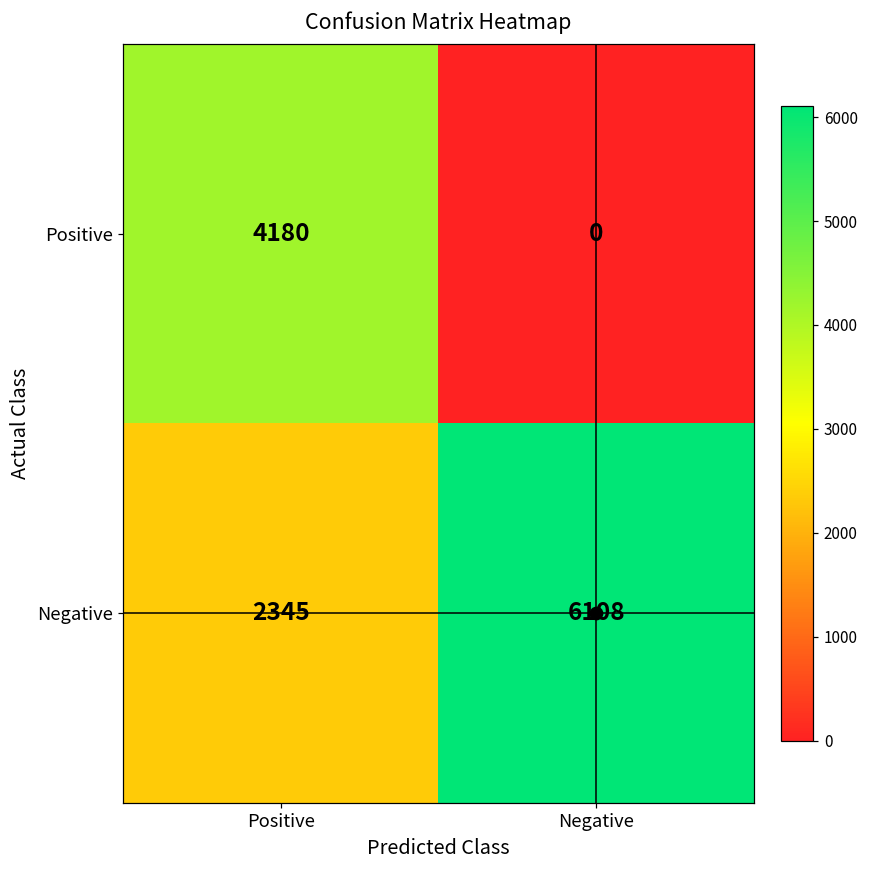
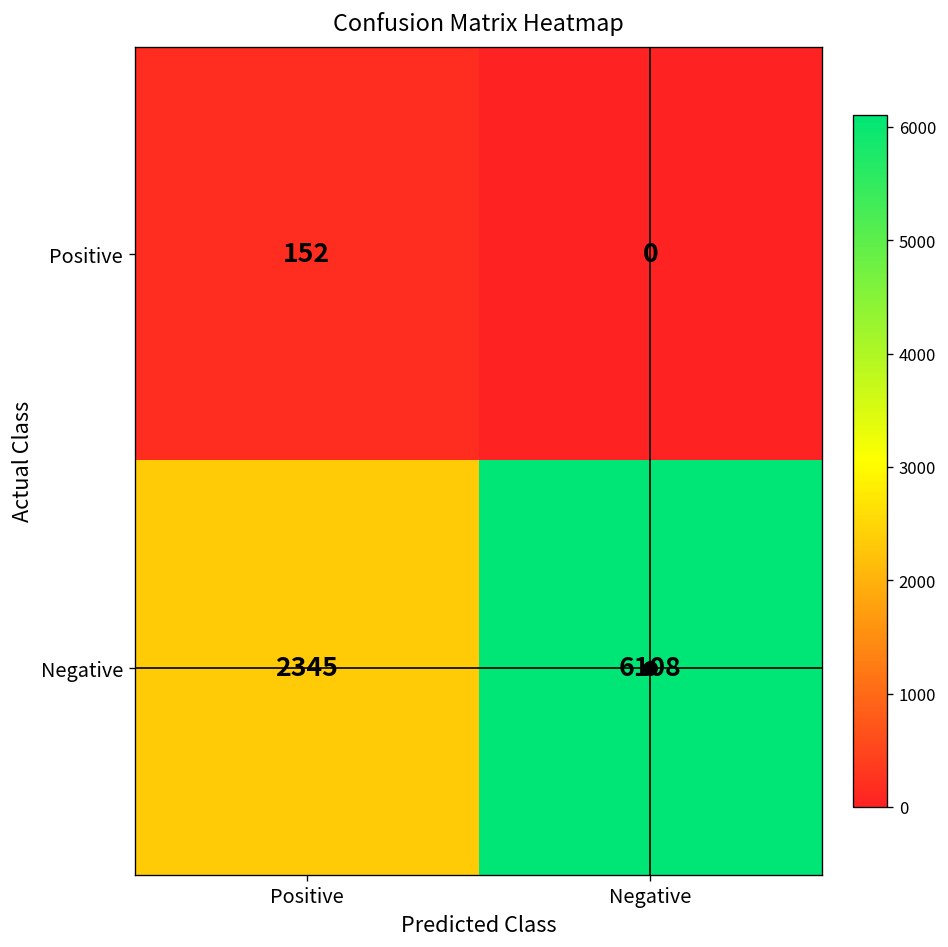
Positive, Positive: 4180 -> 152
